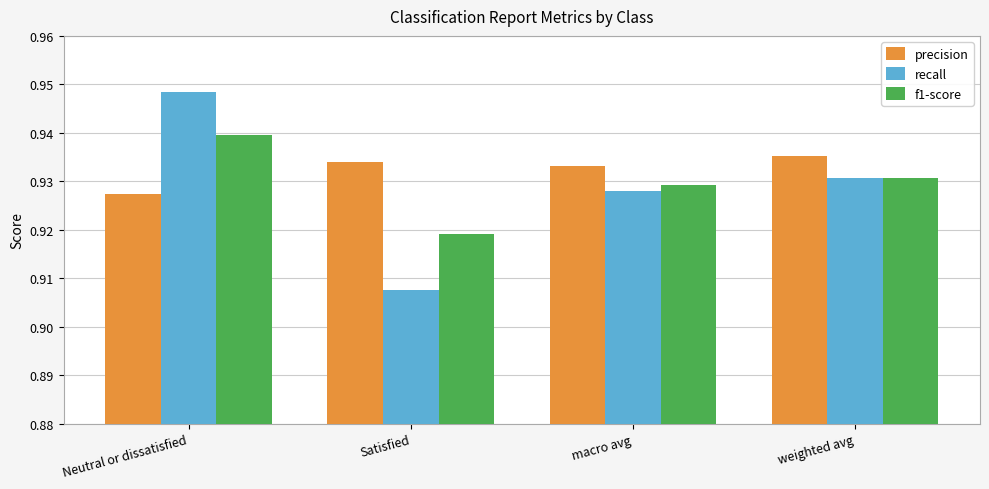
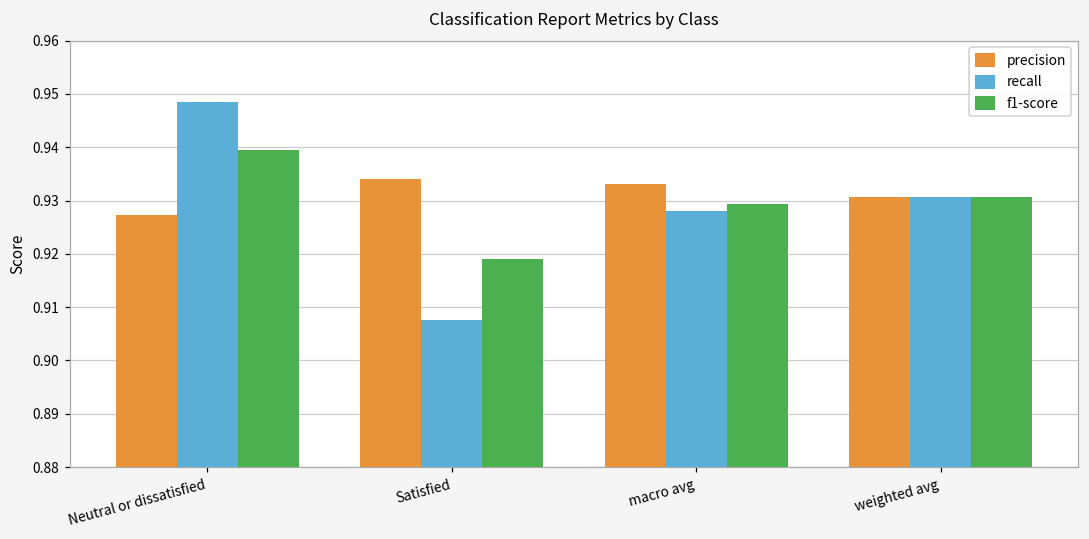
precision, weighted avg: 0.935 -> 0.931
